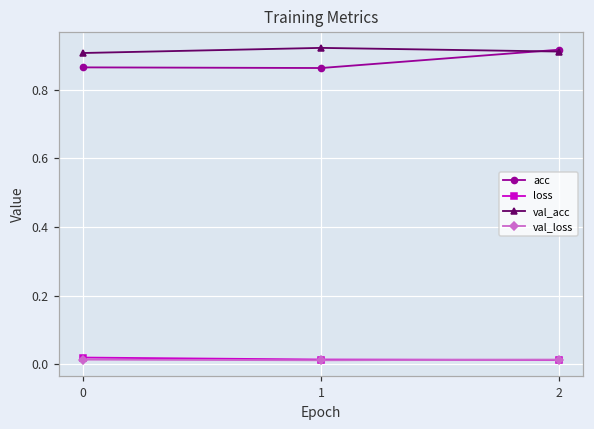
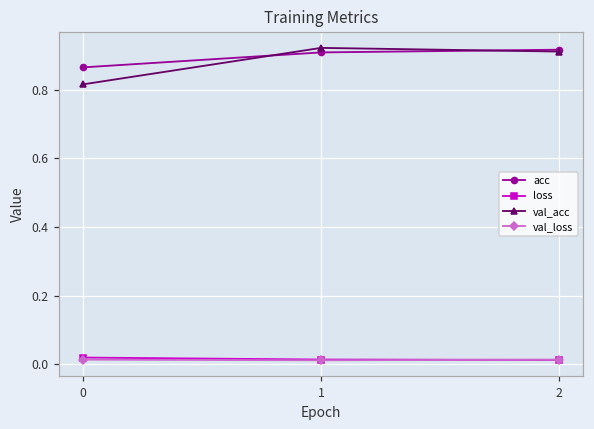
val_acc, 0: 0.91 -> 0.82
acc, 1: 0.86 -> 0.91
